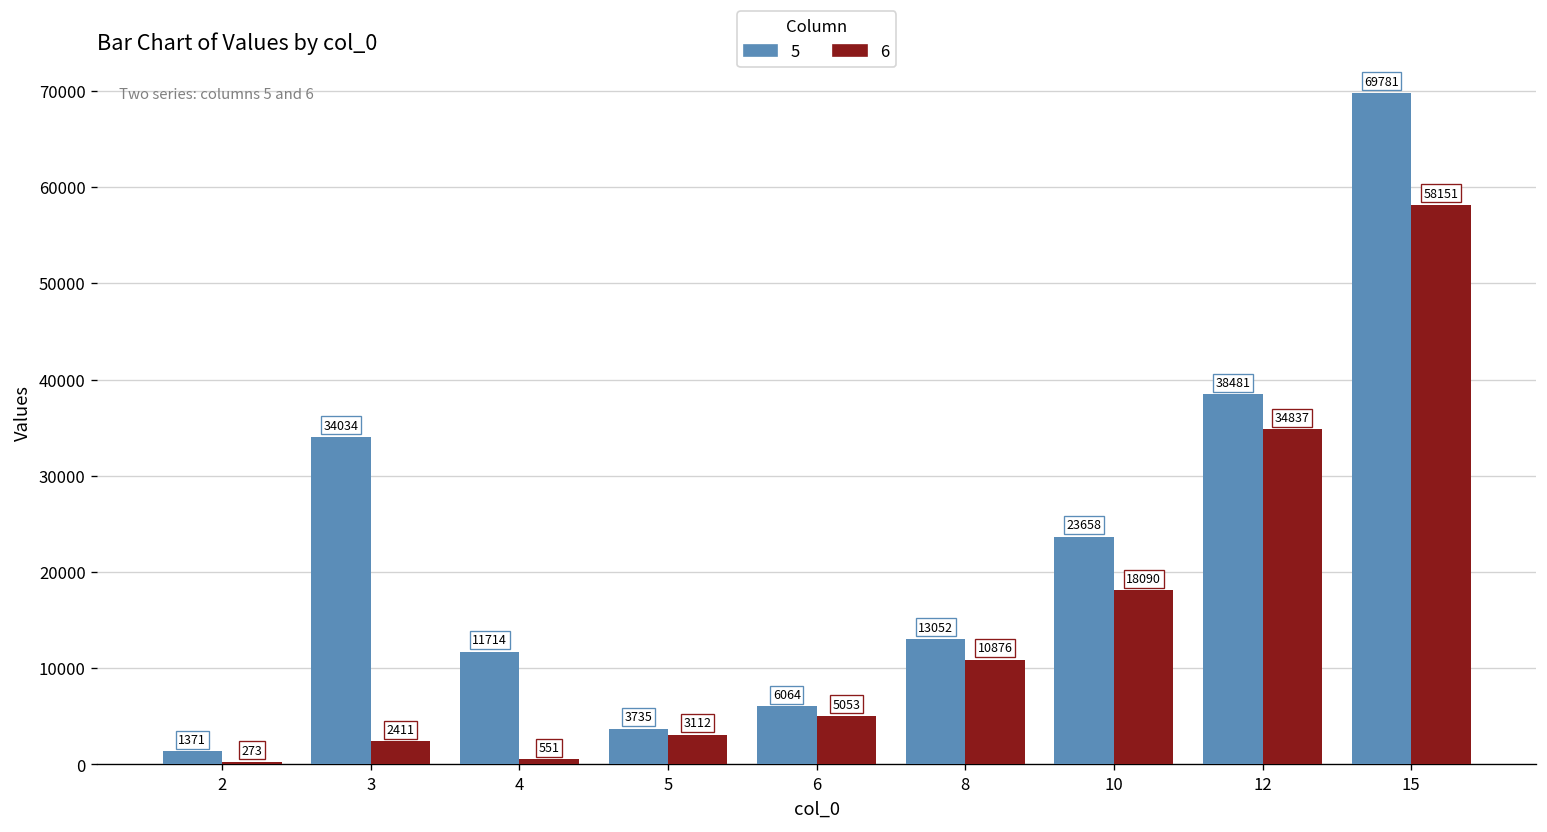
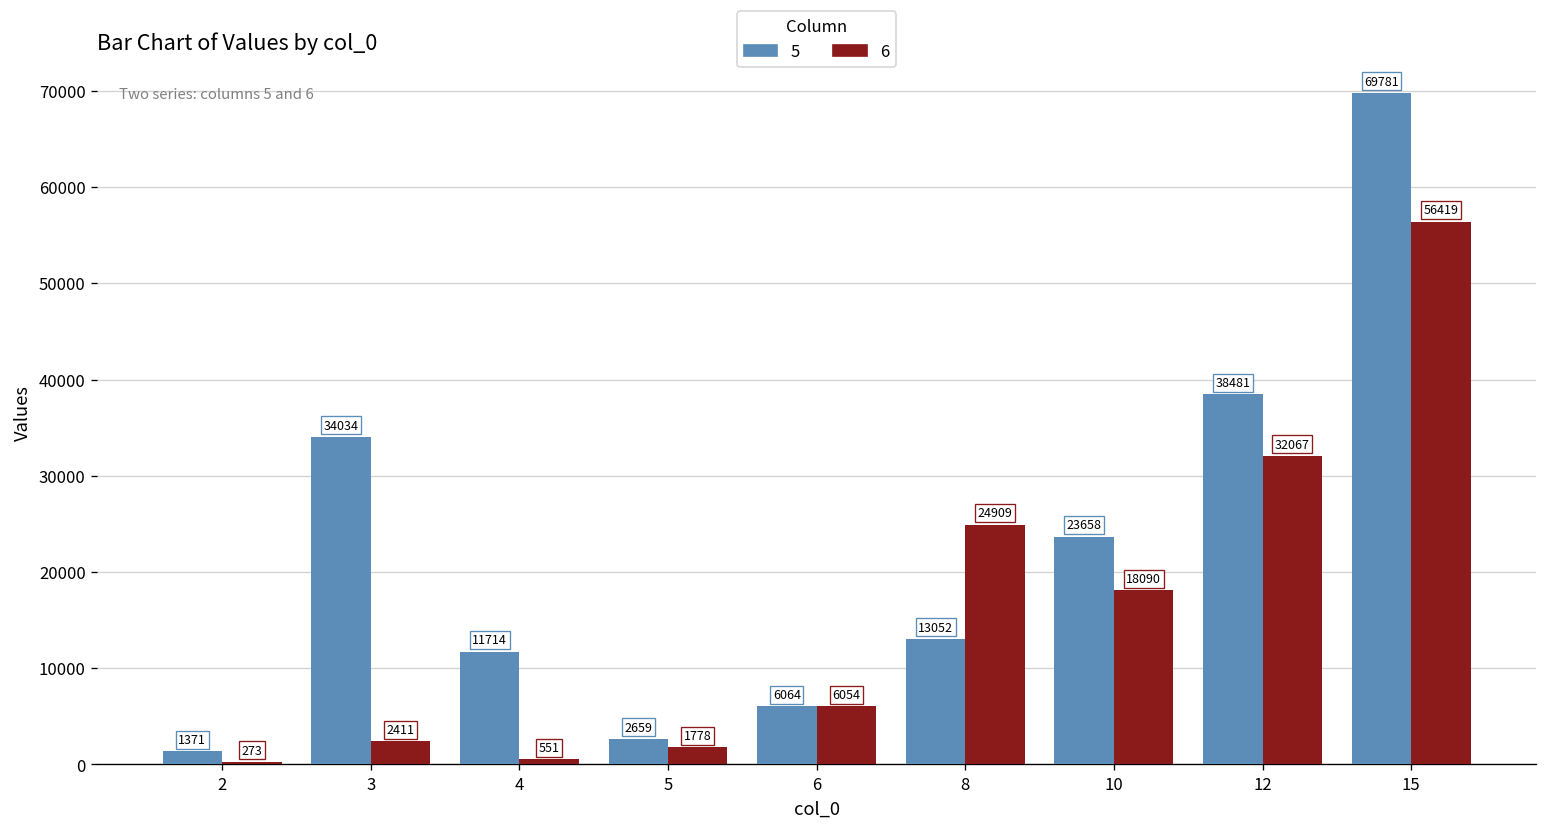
5, 5: 3735 -> 2659
6, 5: 3112 -> 1778
6, 6: 5053 -> 6054
6, 8: 10876 -> 24909
6, 12: 34837 -> 32067
6, 15: 58151 -> 56419
